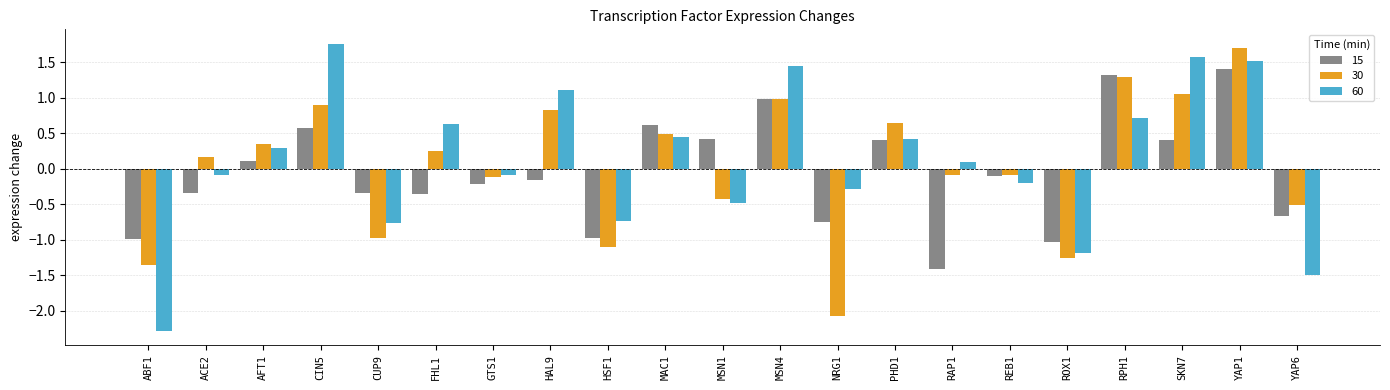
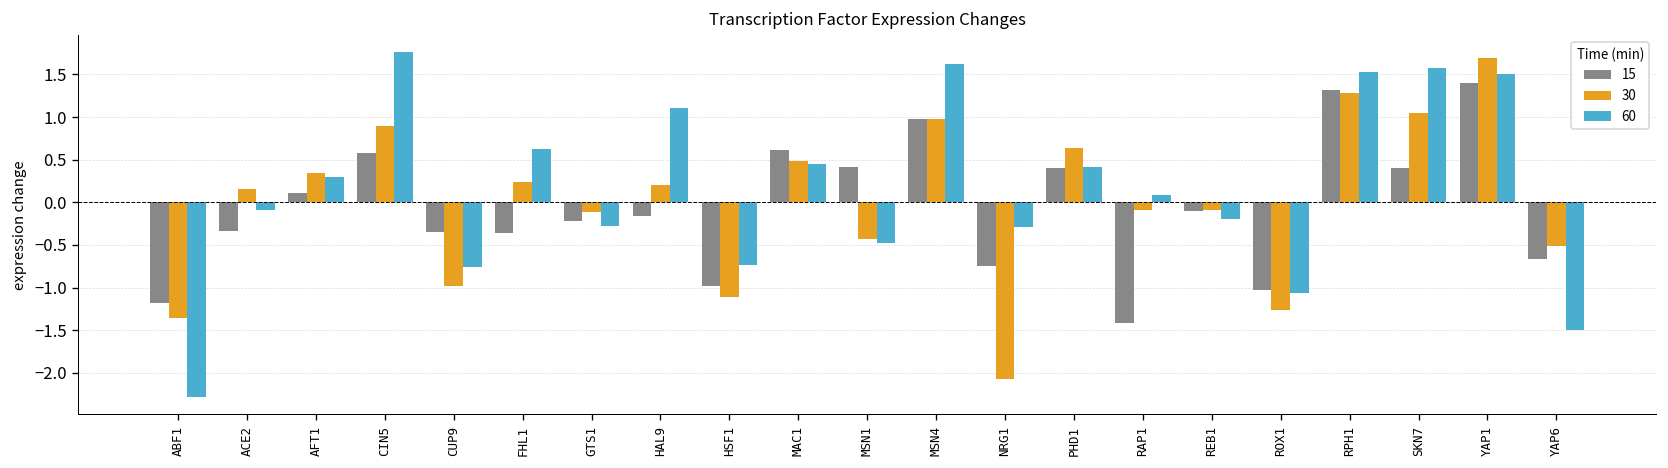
15, ABF1: -1.0 -> -1.2
60, GTS1: -0.1 -> -0.3
30, HAL9: 0.8 -> 0.2
60, MSN4: 1.4 -> 1.6
60, ROX1: -1.2 -> -1.1
60, RPH1: 0.7 -> 1.5
